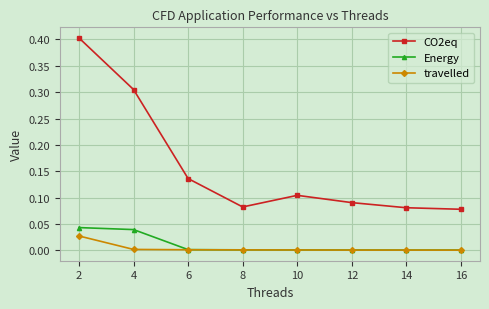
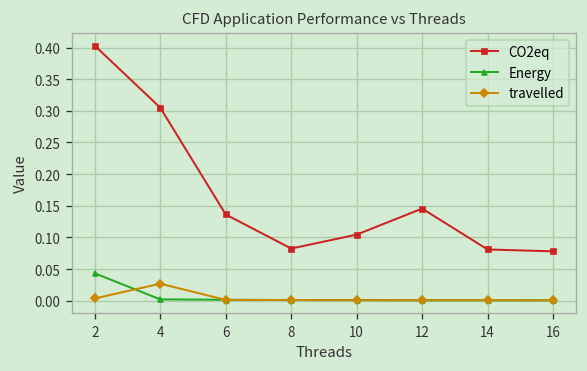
travelled, 2: 0.03 -> 0.00
Energy, 4: 0.04 -> 0.00
travelled, 4: 0.00 -> 0.03
CO2eq, 12: 0.09 -> 0.15
